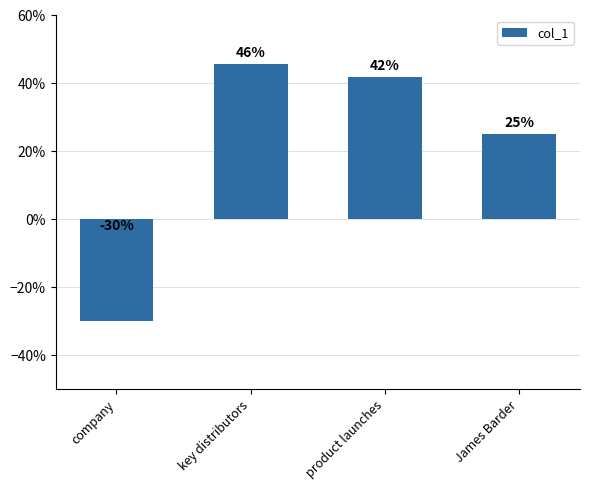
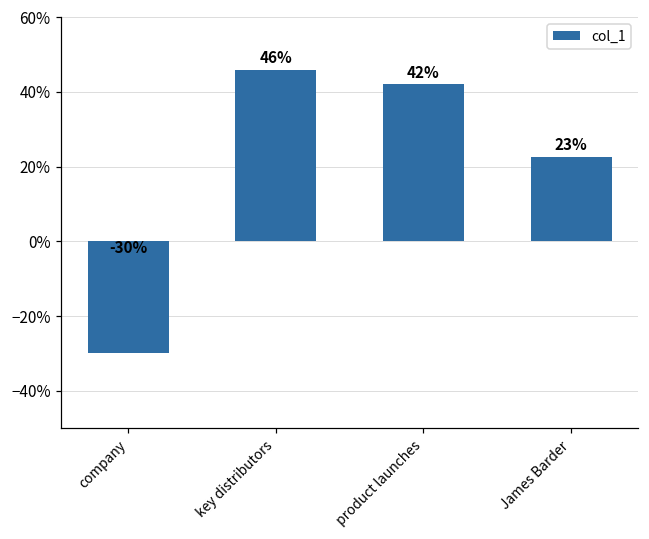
James Barder: 25% -> 23%
